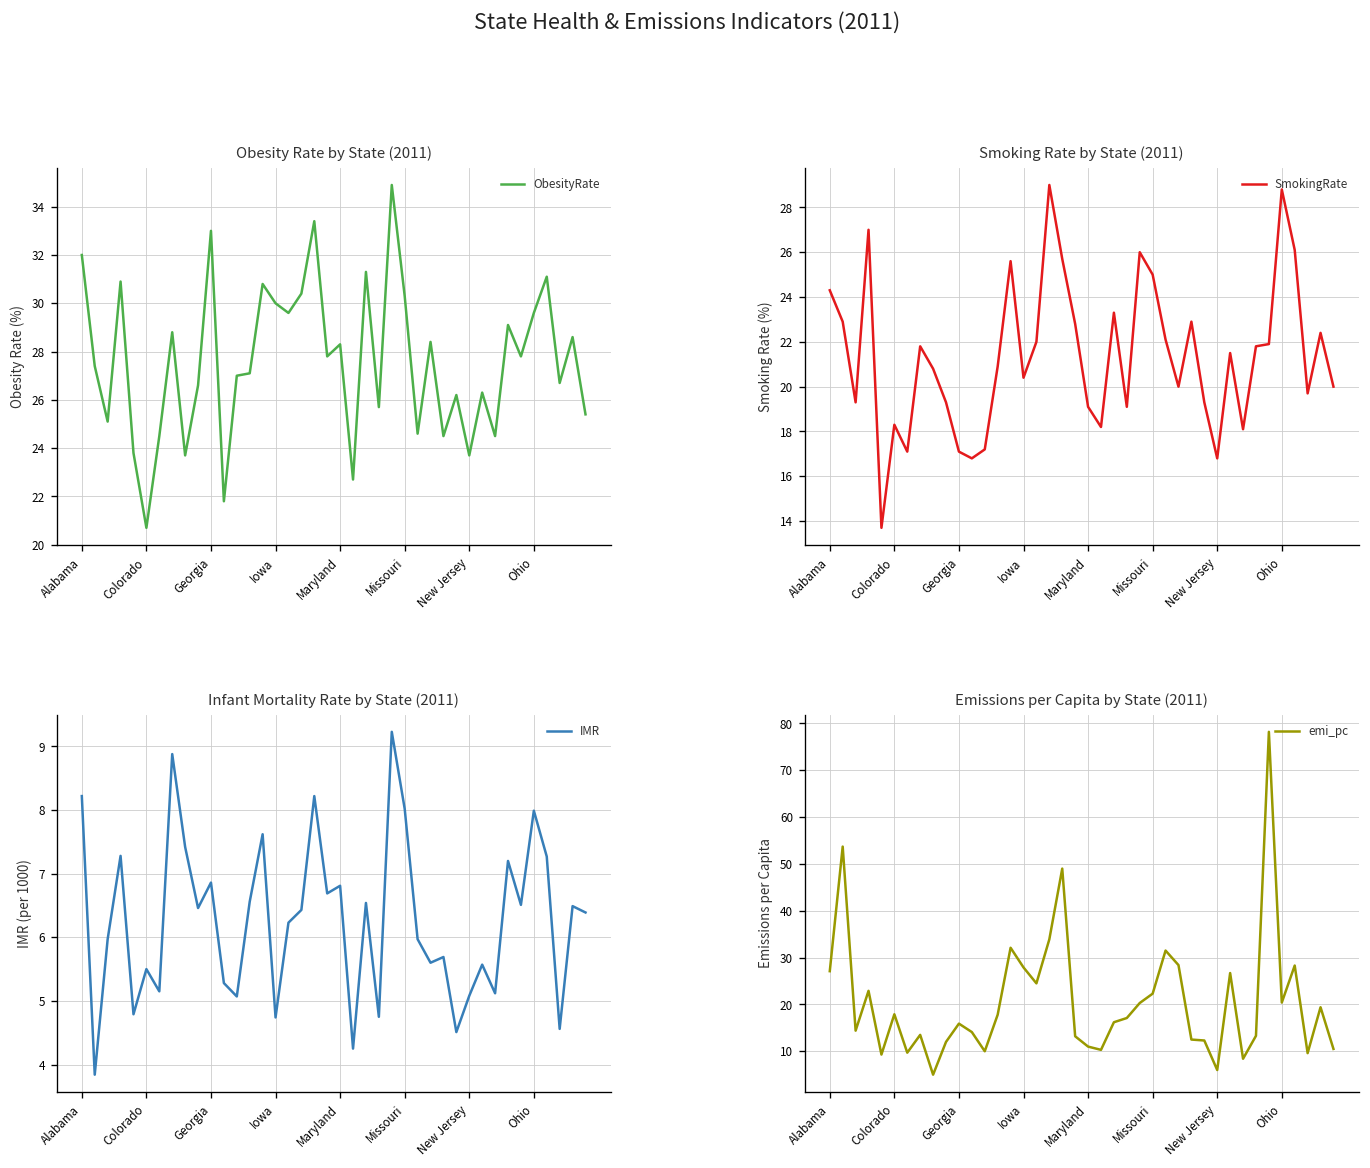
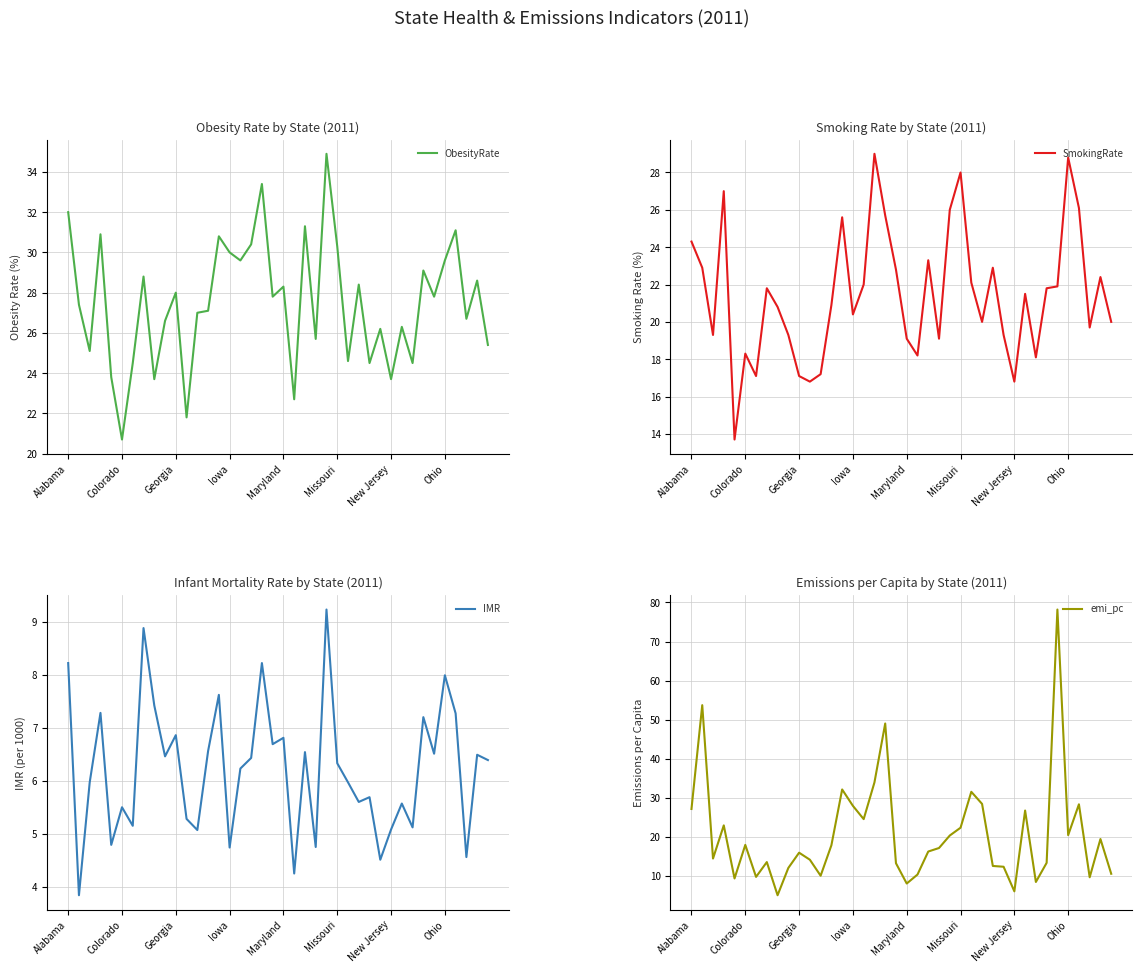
Obesity Rate by State (2011), Georgia: 33 -> 28
Smoking Rate by State (2011), Missouri: 25 -> 28
Infant Mortality Rate by State (2011), Missouri: 8.0 -> 6.3
Emissions per Capita by State (2011), Maryland: 11 -> 8
